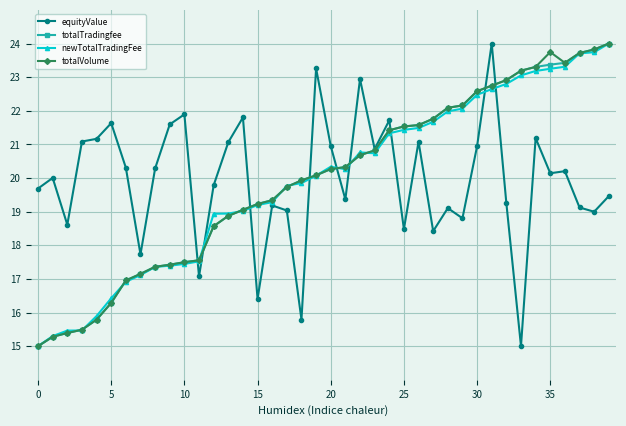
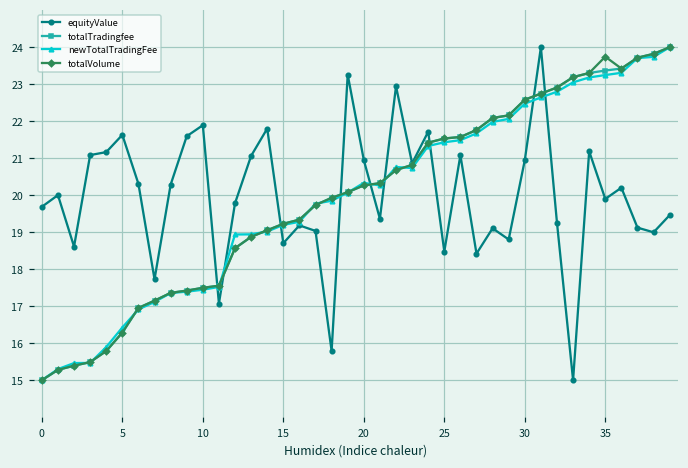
equityValue, 15: 16.4 -> 18.7
equityValue, 35: 20.1 -> 19.9
